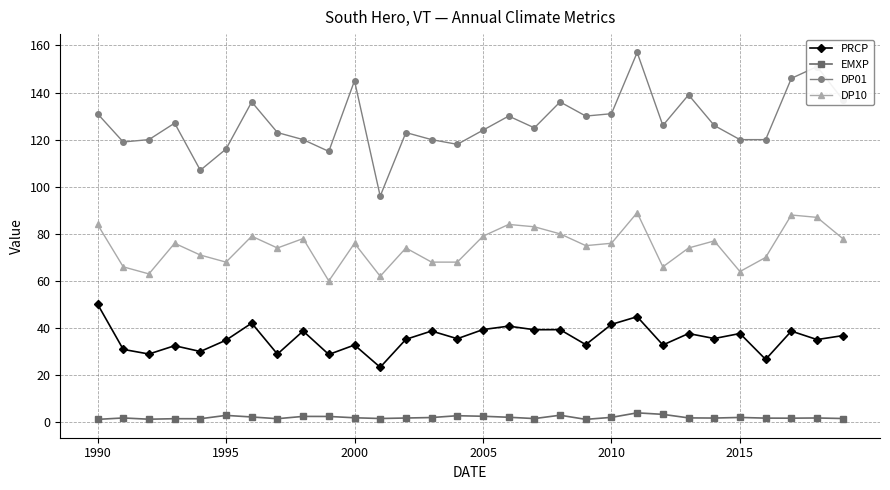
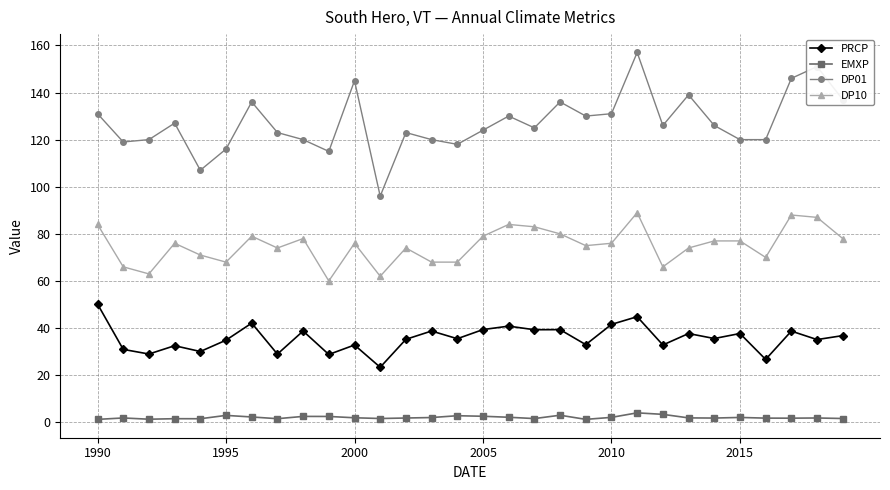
DP10, 2015: 64 -> 77
